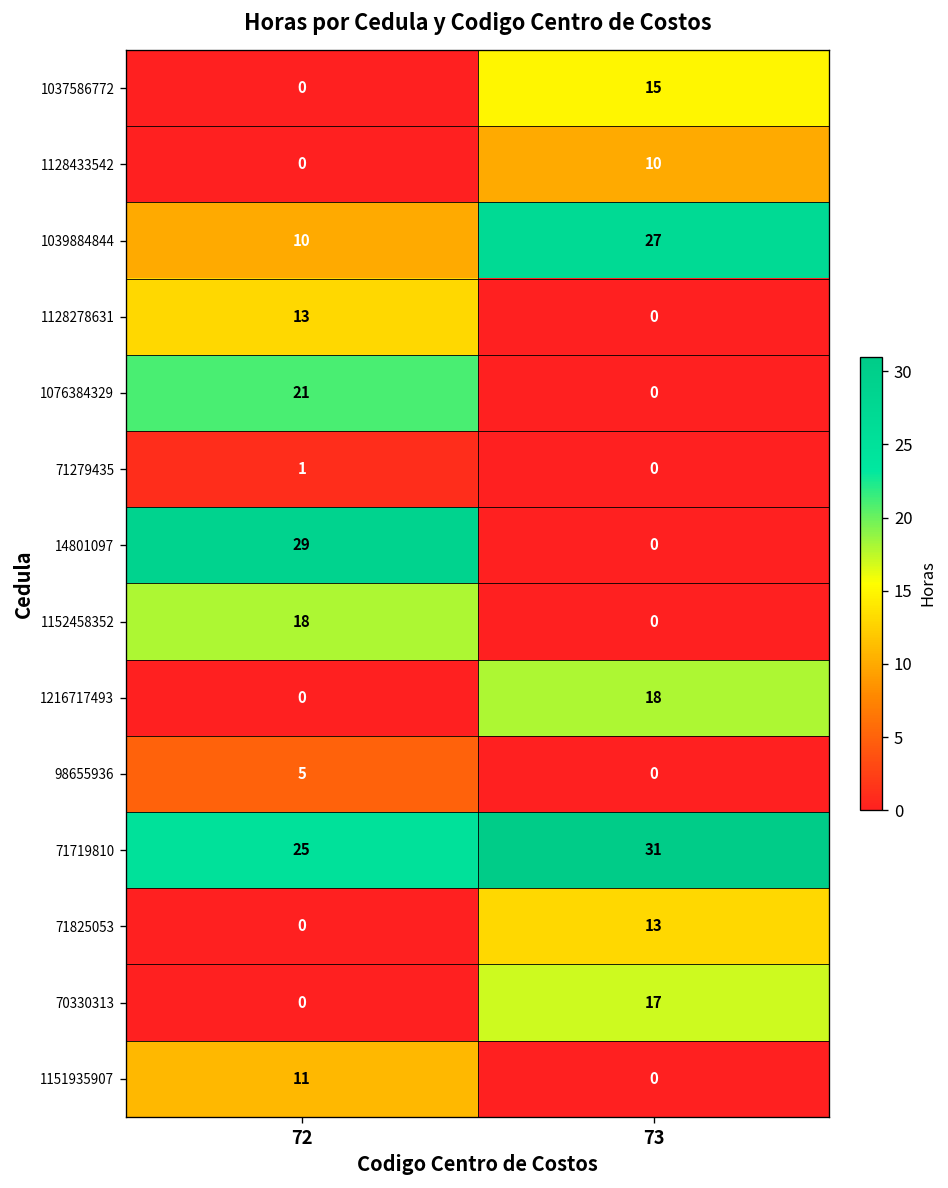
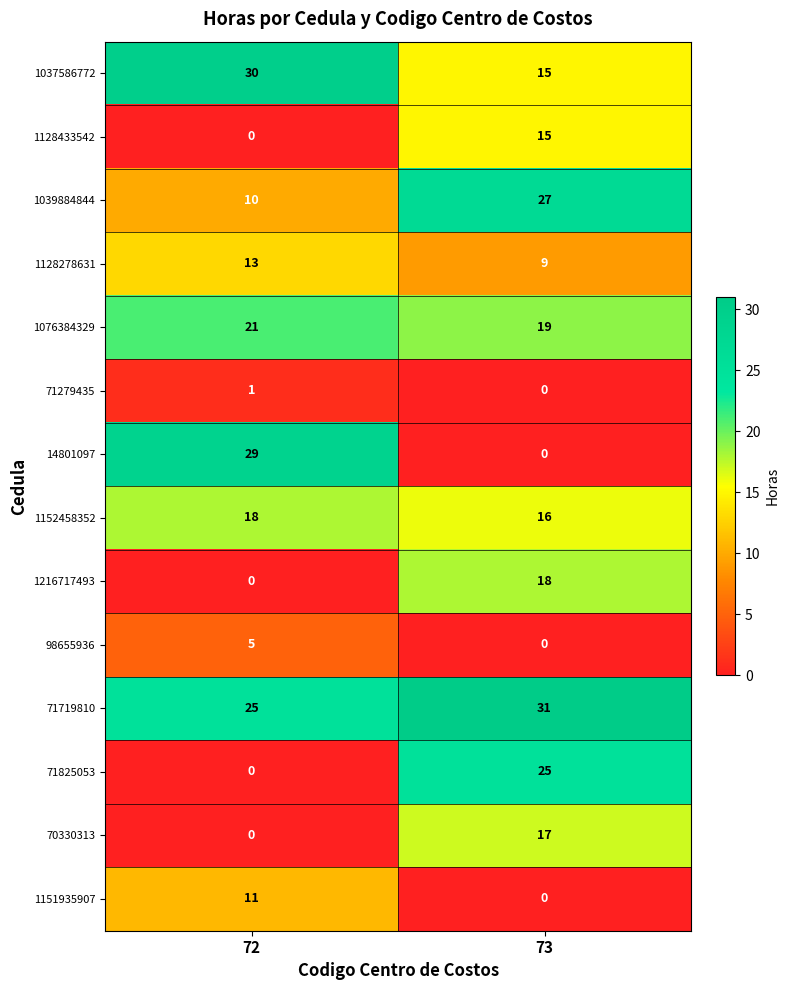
1037586772, 72: 0 -> 30
1128433542, 73: 10 -> 15
1128278631, 73: 0 -> 9
1076384329, 73: 0 -> 19
1152458352, 73: 0 -> 16
71825053, 73: 13 -> 25
